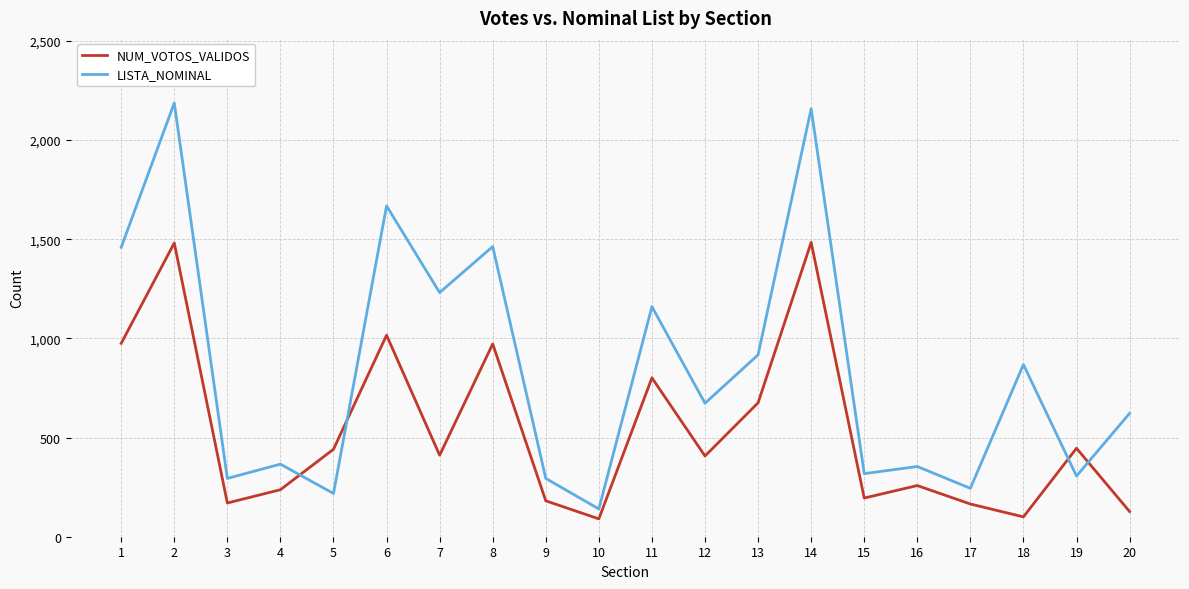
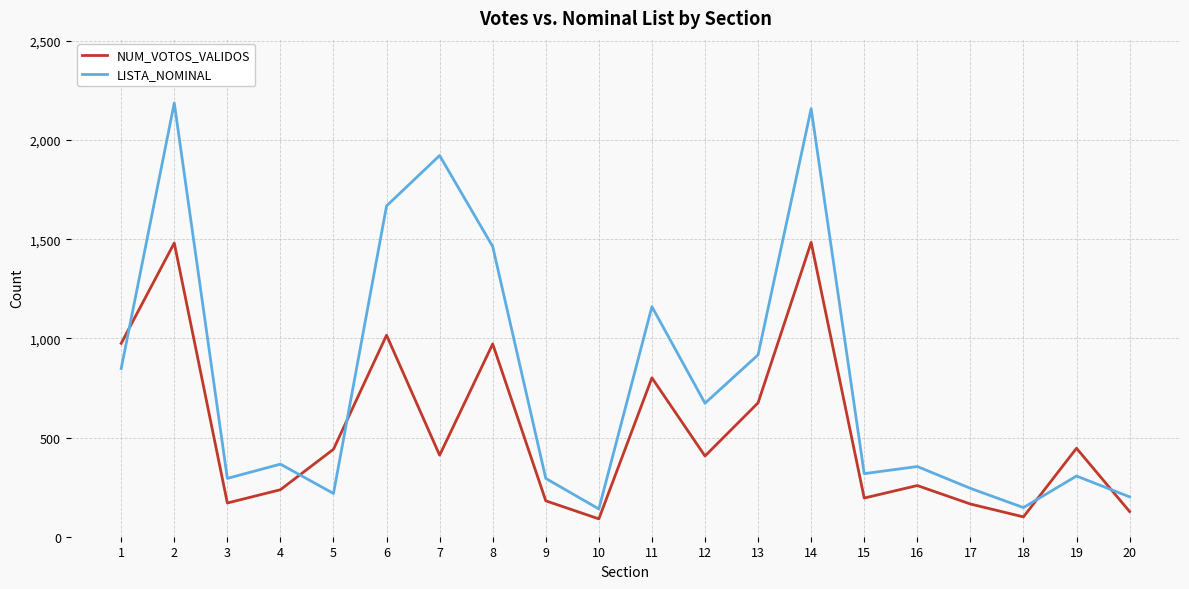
LISTA_NOMINAL, 1: 1,460 -> 850
LISTA_NOMINAL, 7: 1,230 -> 1,920
LISTA_NOMINAL, 18: 870 -> 150
LISTA_NOMINAL, 20: 620 -> 200
